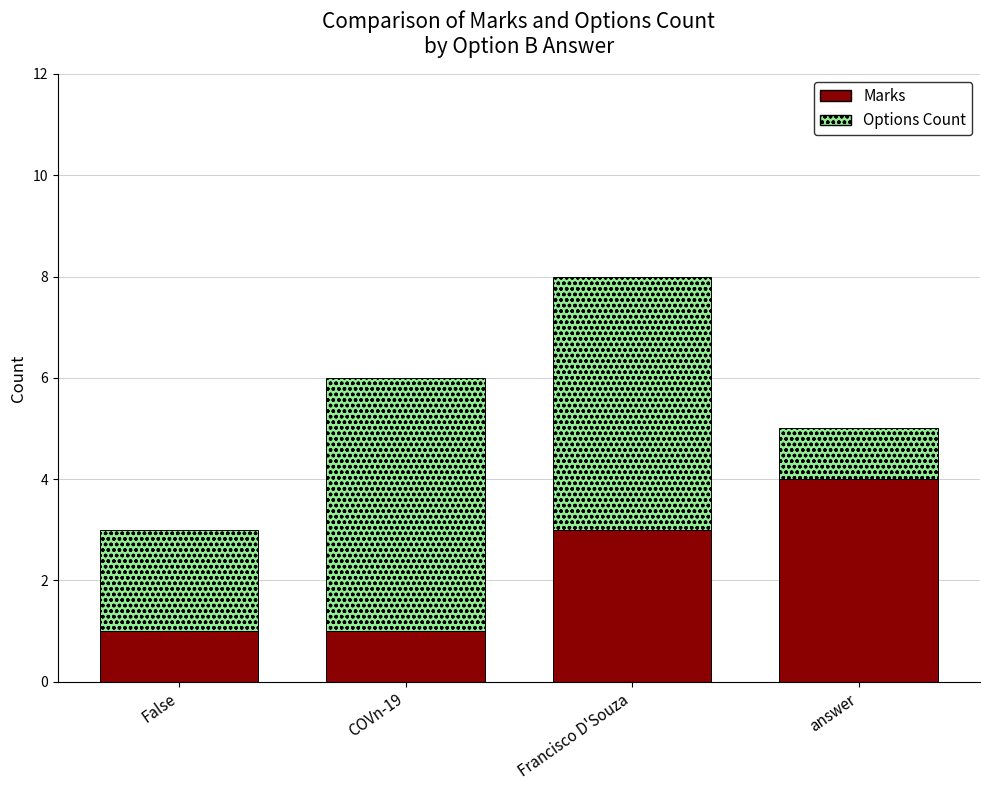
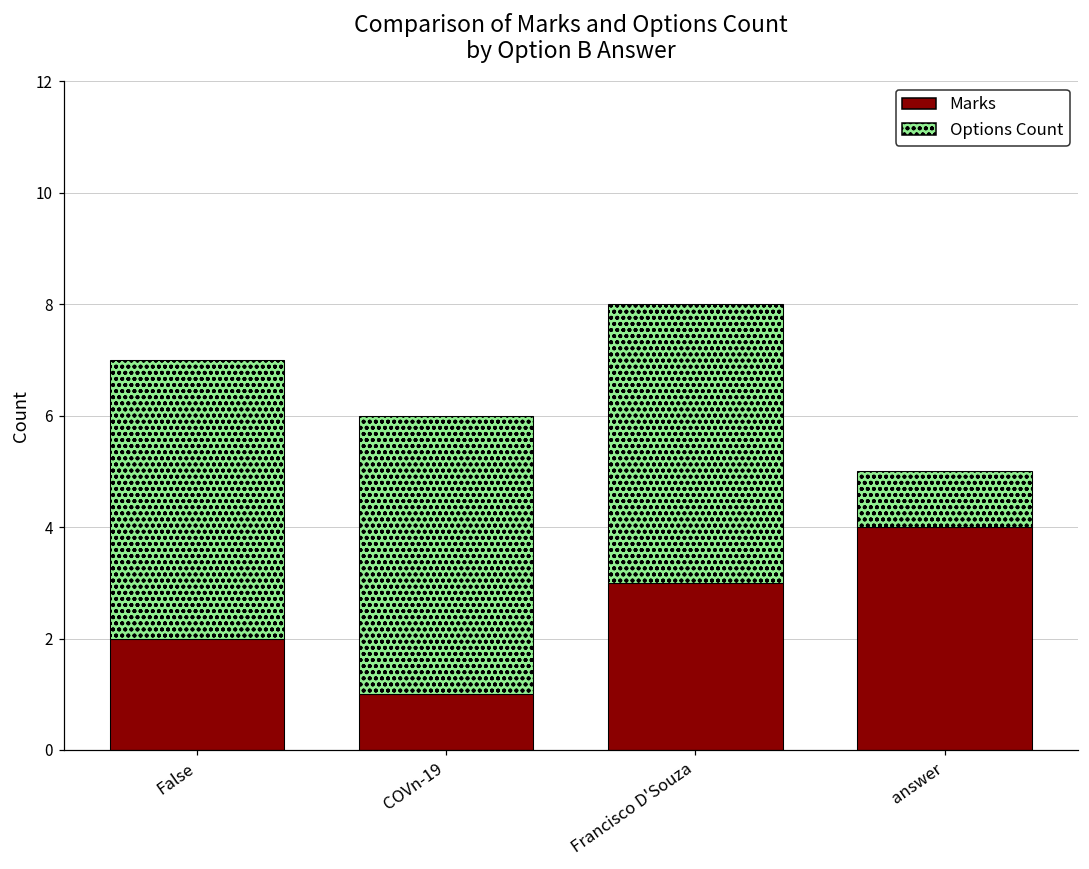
Marks, False: 1 -> 2
Options Count, False: 2 -> 5
